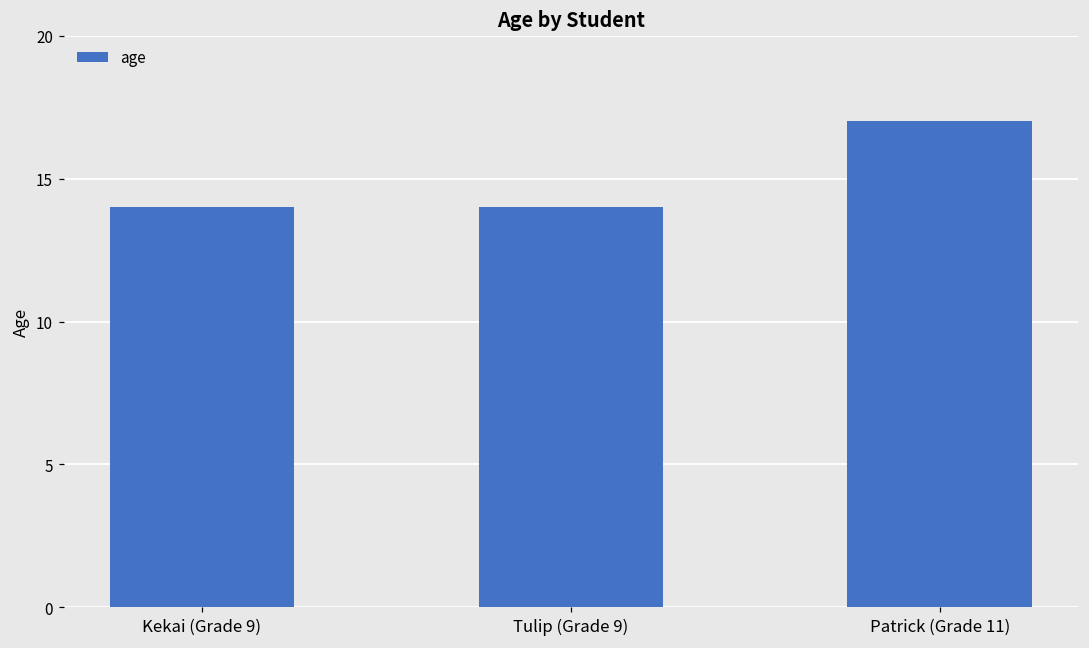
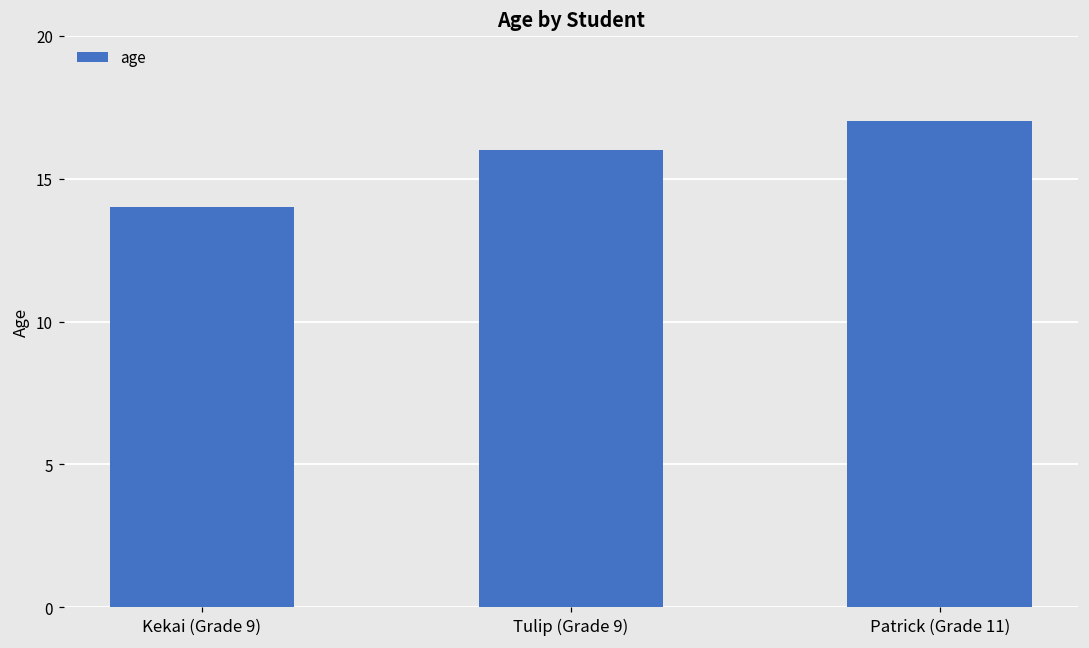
Tulip (Grade 9): 14 -> 16
